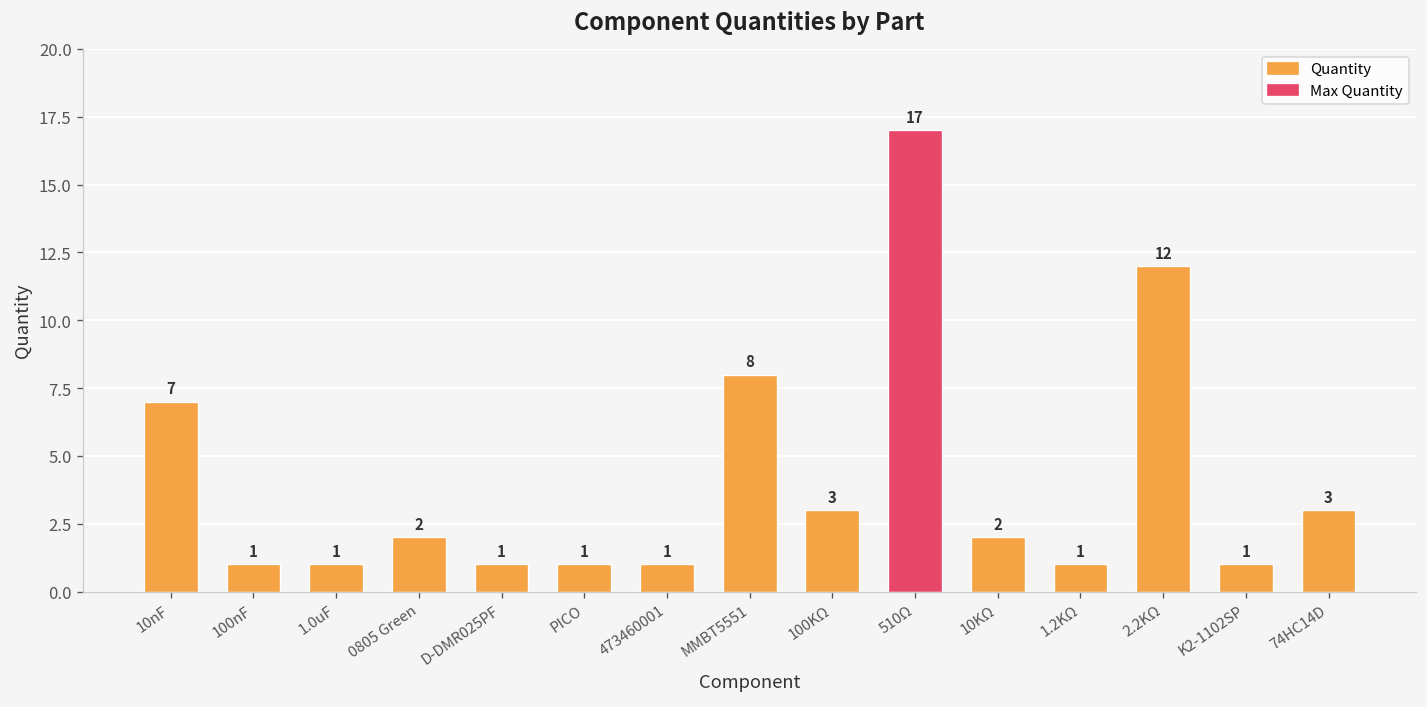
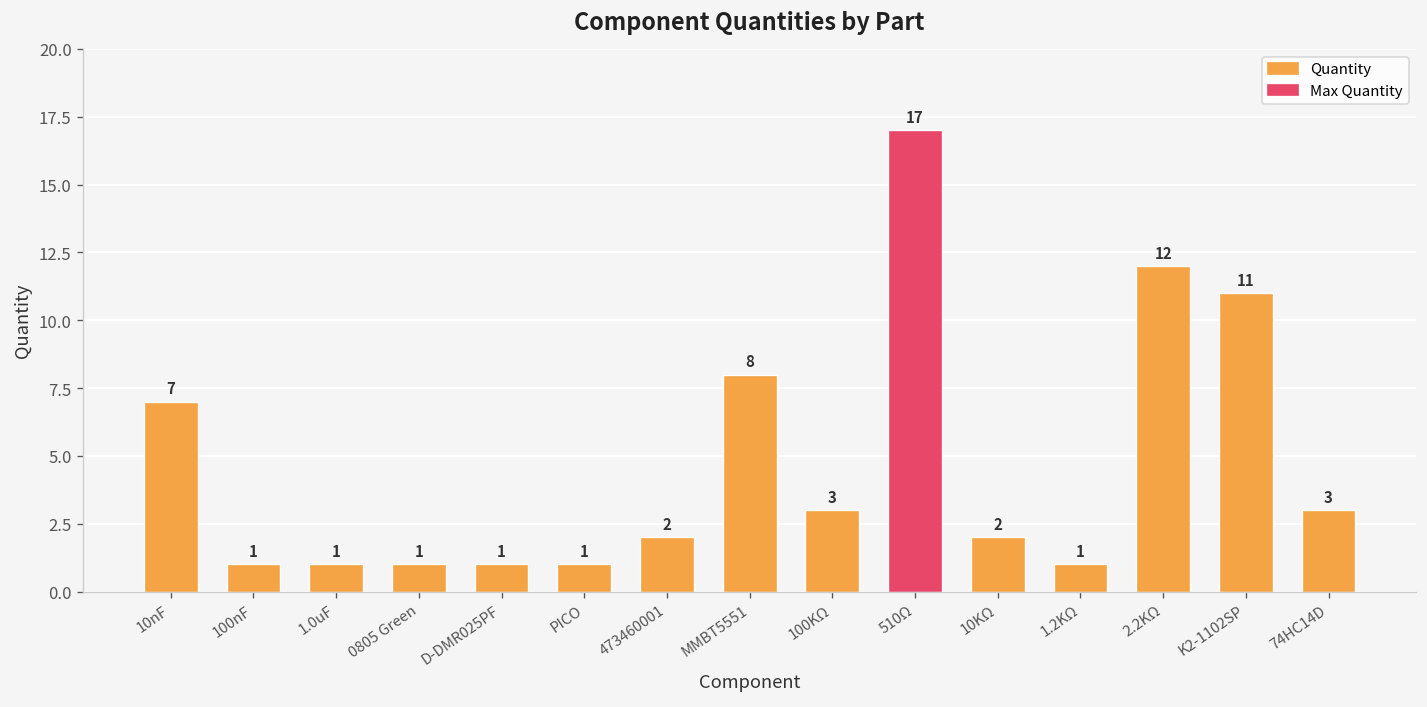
0805 Green: 2 -> 1
473460001: 1 -> 2
K2-1102SP: 1 -> 11
